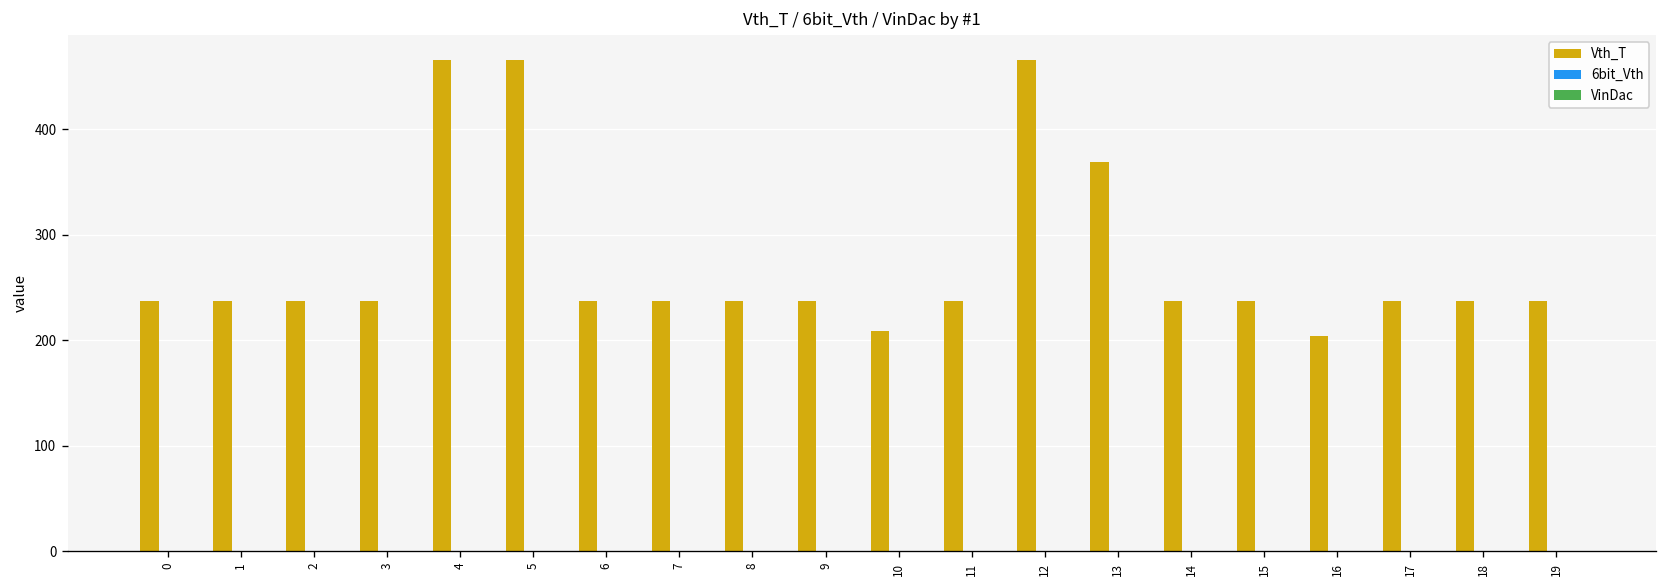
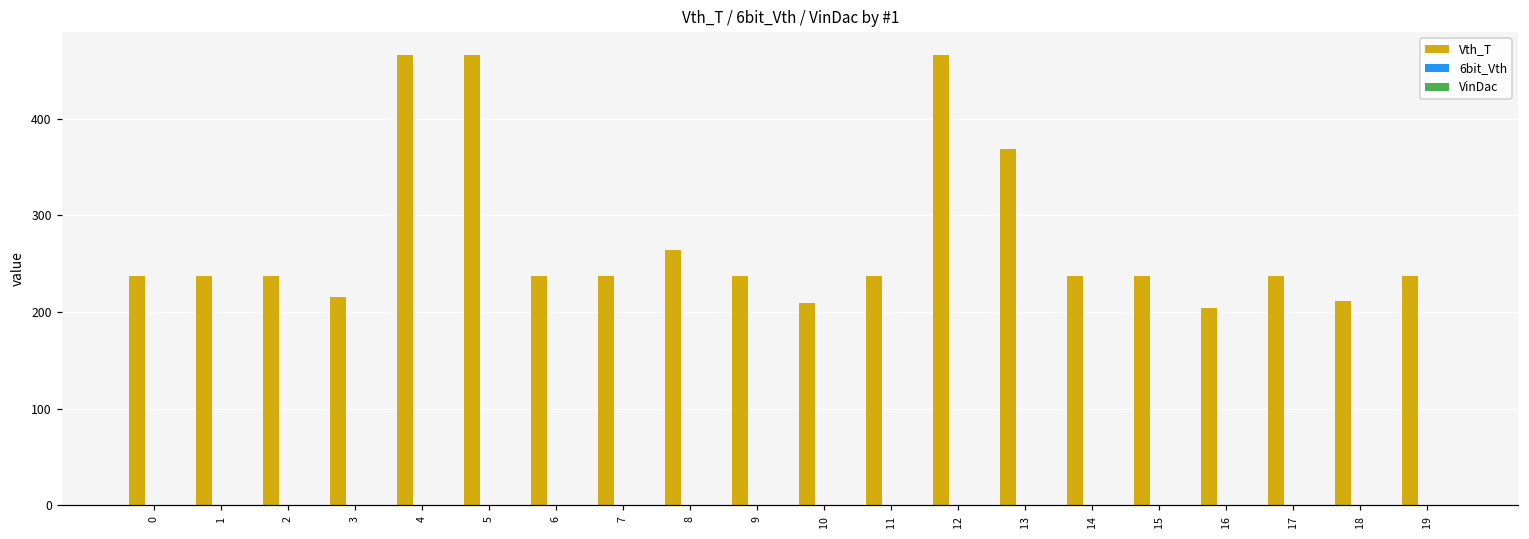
Vth_T, 3: 240 -> 220
Vth_T, 8: 240 -> 260
Vth_T, 18: 240 -> 210
